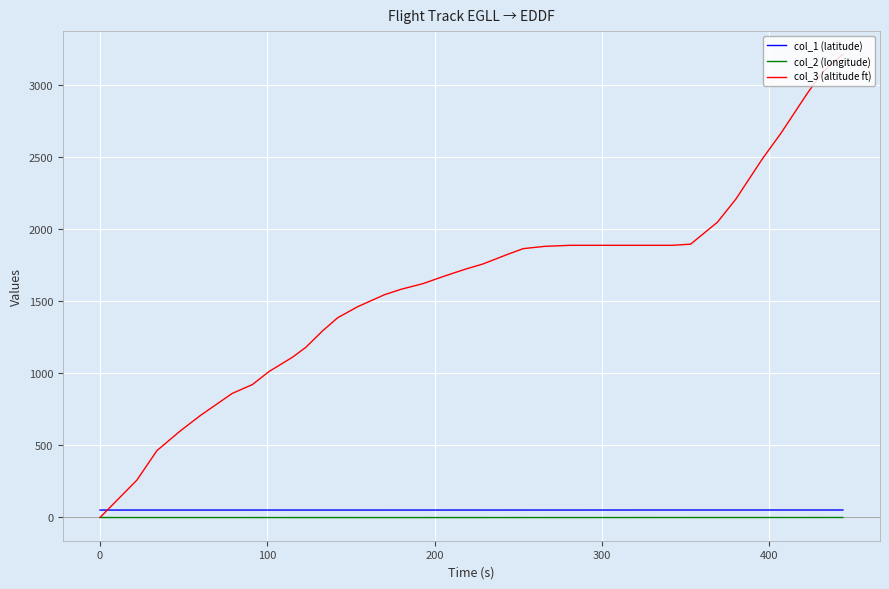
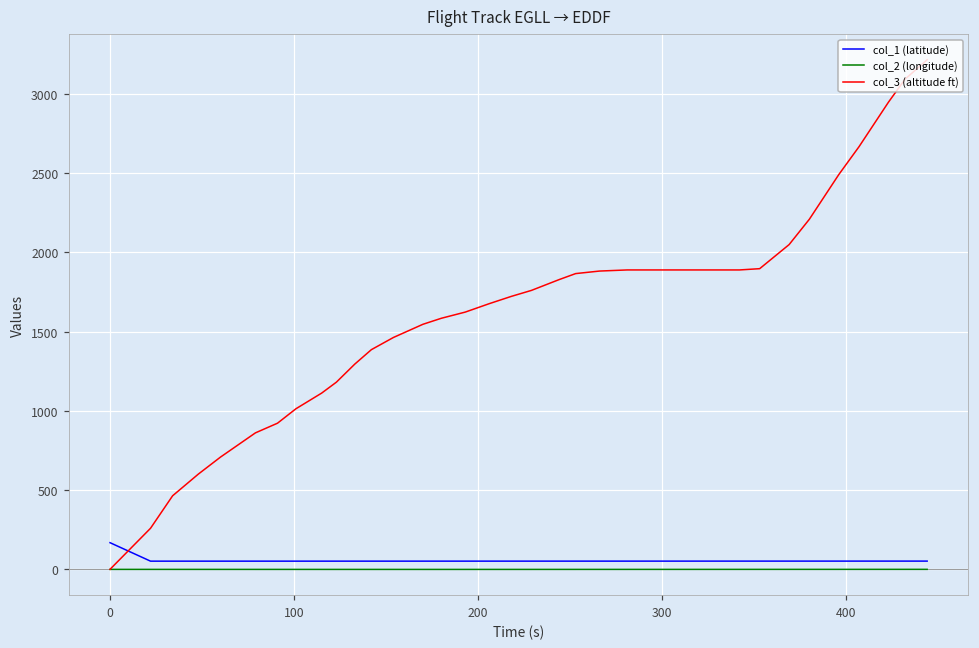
col_1 (latitude), 0: 50 -> 170
